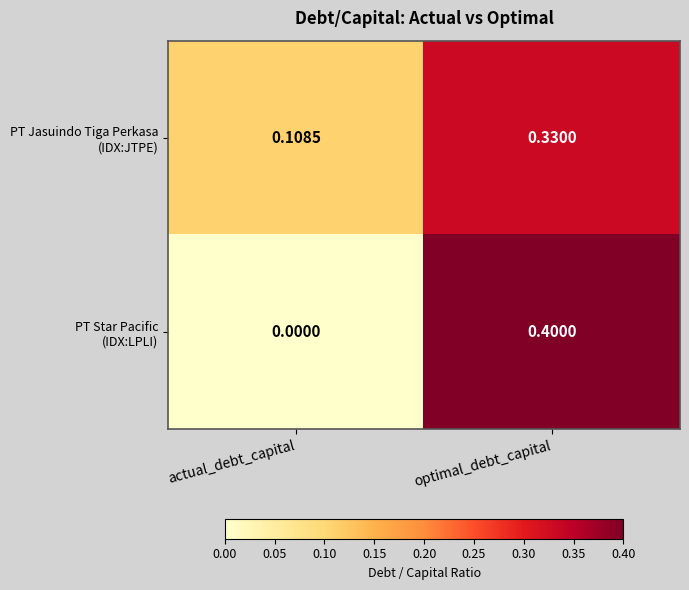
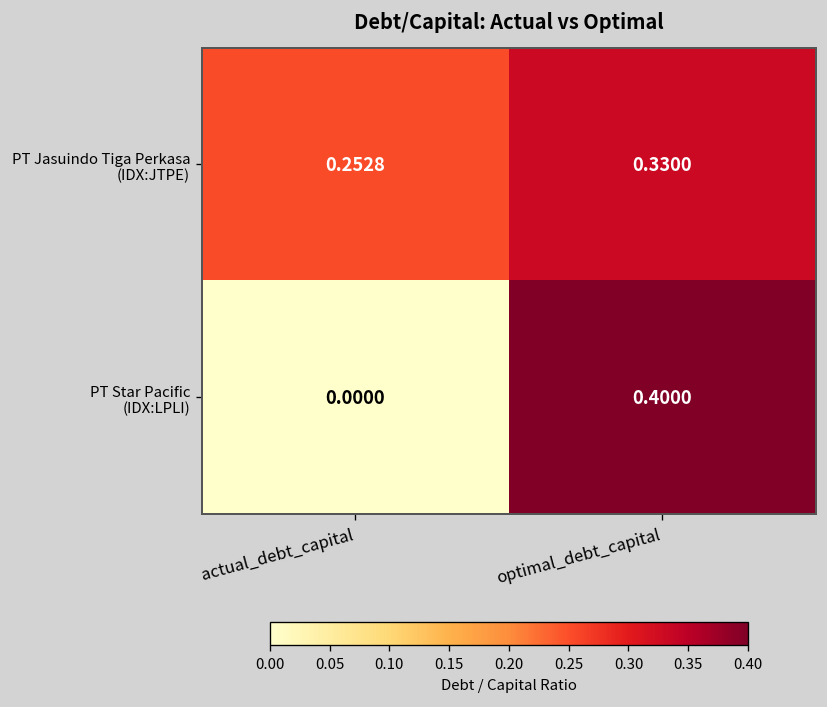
PT Jasuindo Tiga Perkasa (IDX:JTPE), actual_debt_capital: 0.1085 -> 0.2528
